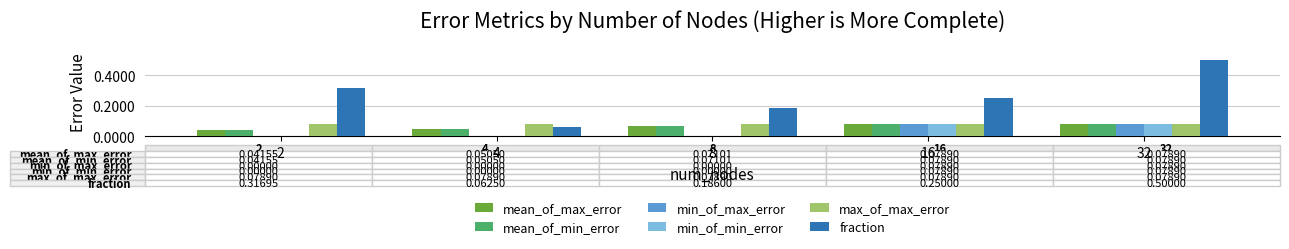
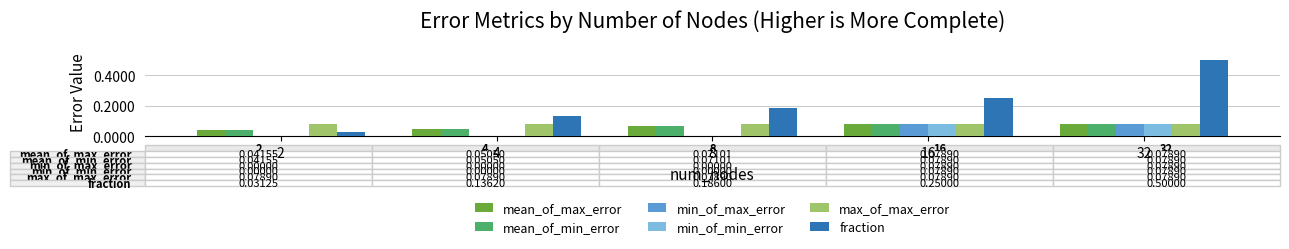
fraction, 2: 0.31695 -> 0.03125
fraction, 4: 0.06250 -> 0.13620
